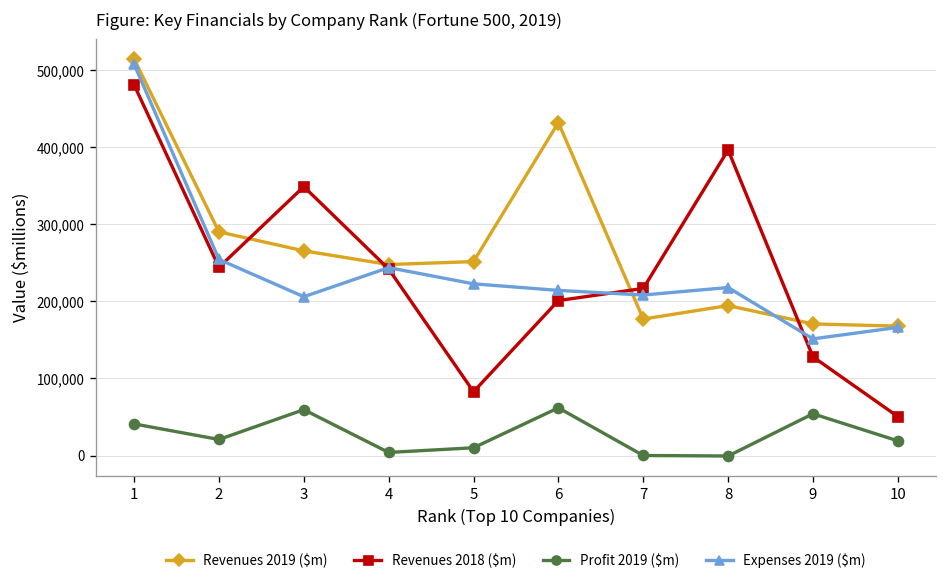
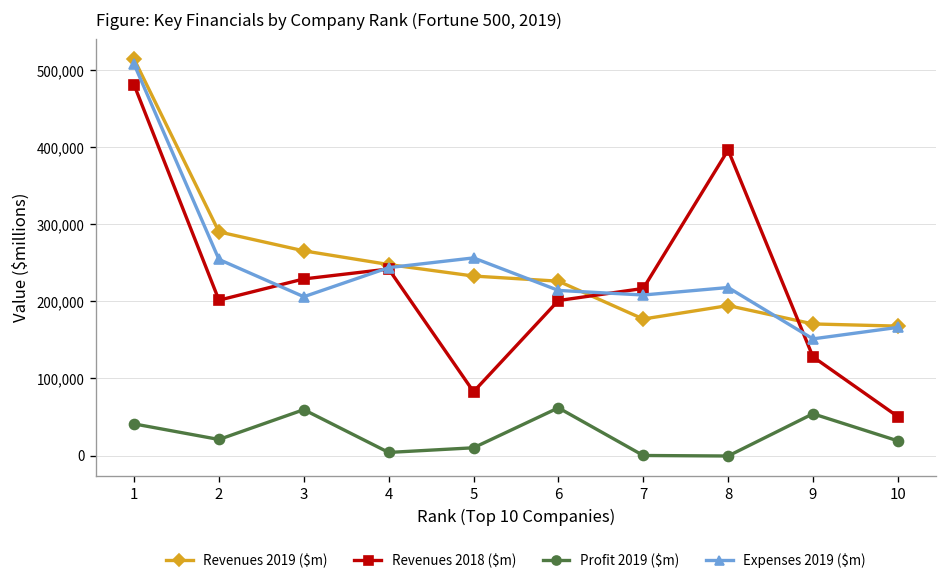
Revenues 2018 ($m), 2: 240,000 -> 200,000
Revenues 2018 ($m), 3: 350,000 -> 230,000
Revenues 2019 ($m), 5: 250,000 -> 230,000
Expenses 2019 ($m), 5: 220,000 -> 260,000
Revenues 2019 ($m), 6: 430,000 -> 230,000
